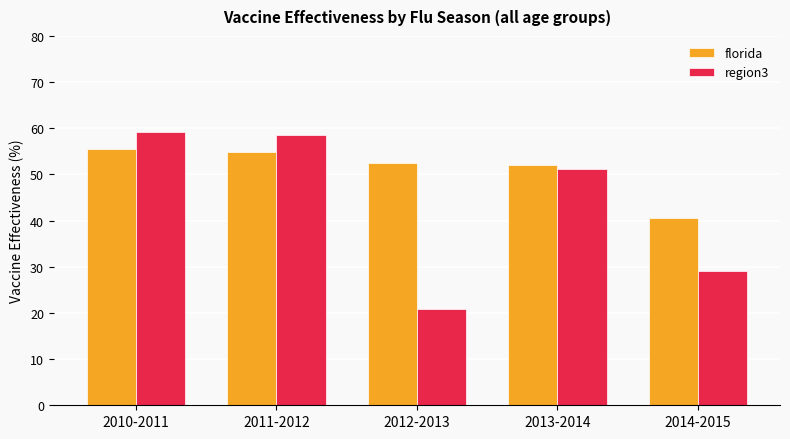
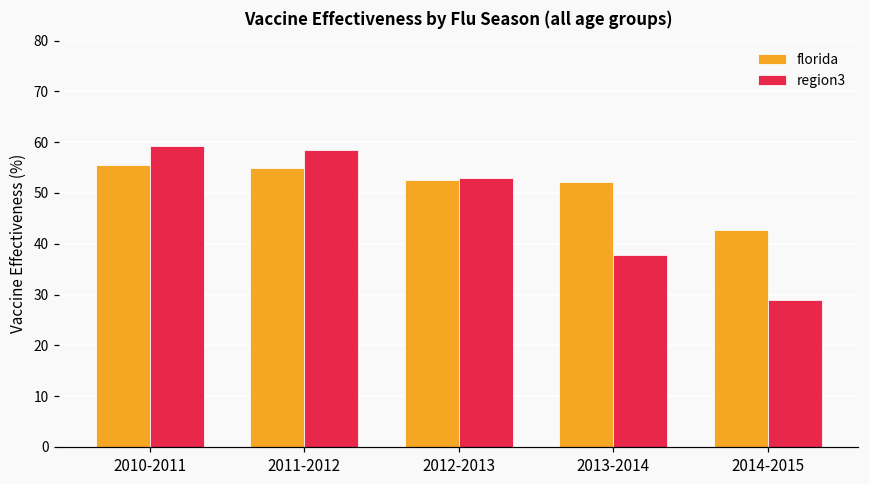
region3, 2012-2013: 21 -> 53
region3, 2013-2014: 51 -> 38
florida, 2014-2015: 41 -> 43
